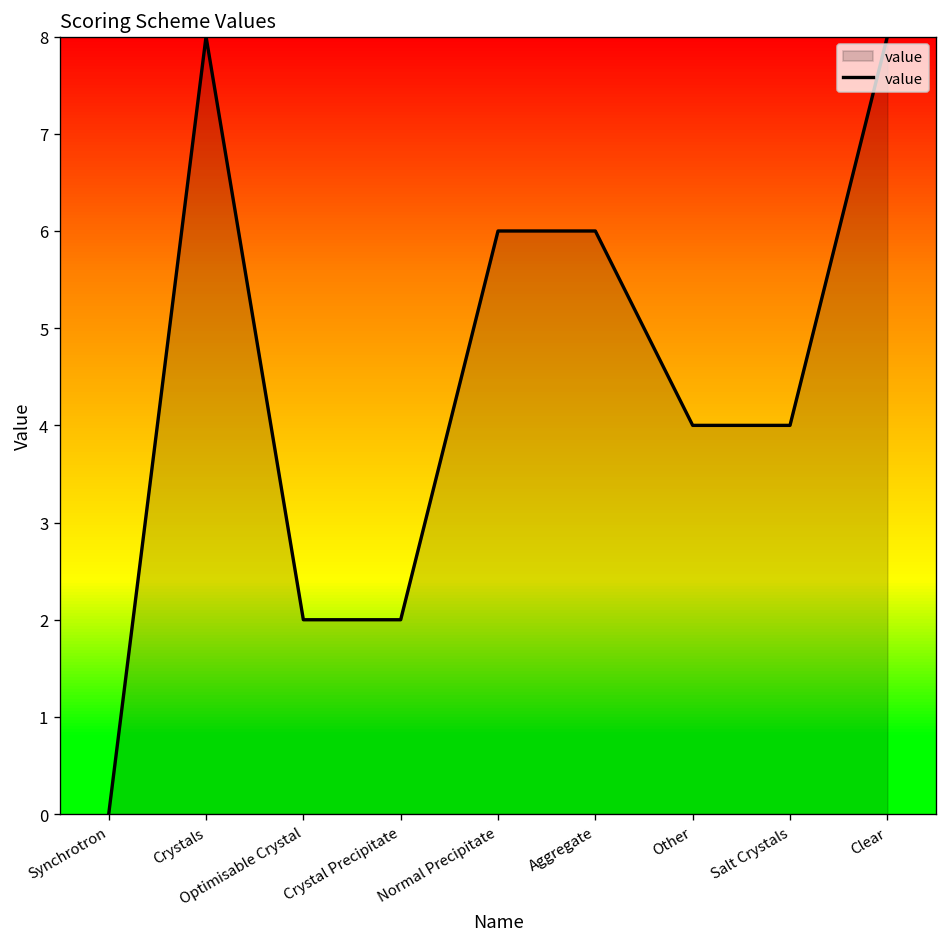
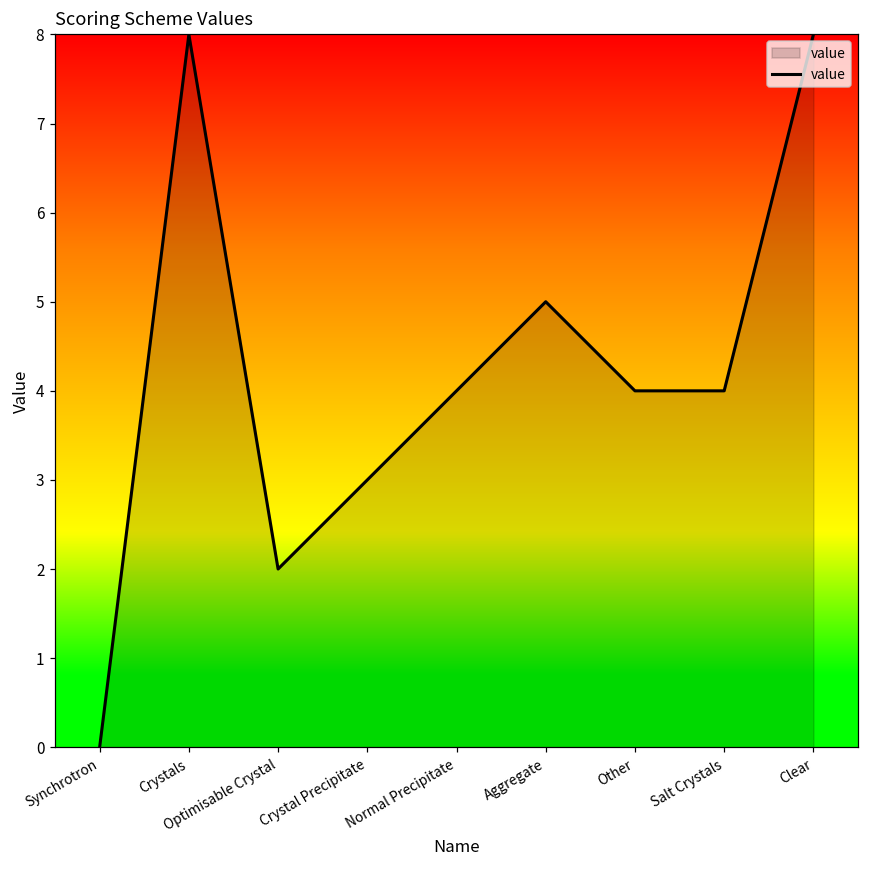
Crystal Precipitate: 2 -> 3
Normal Precipitate: 6 -> 4
Aggregate: 6 -> 5
